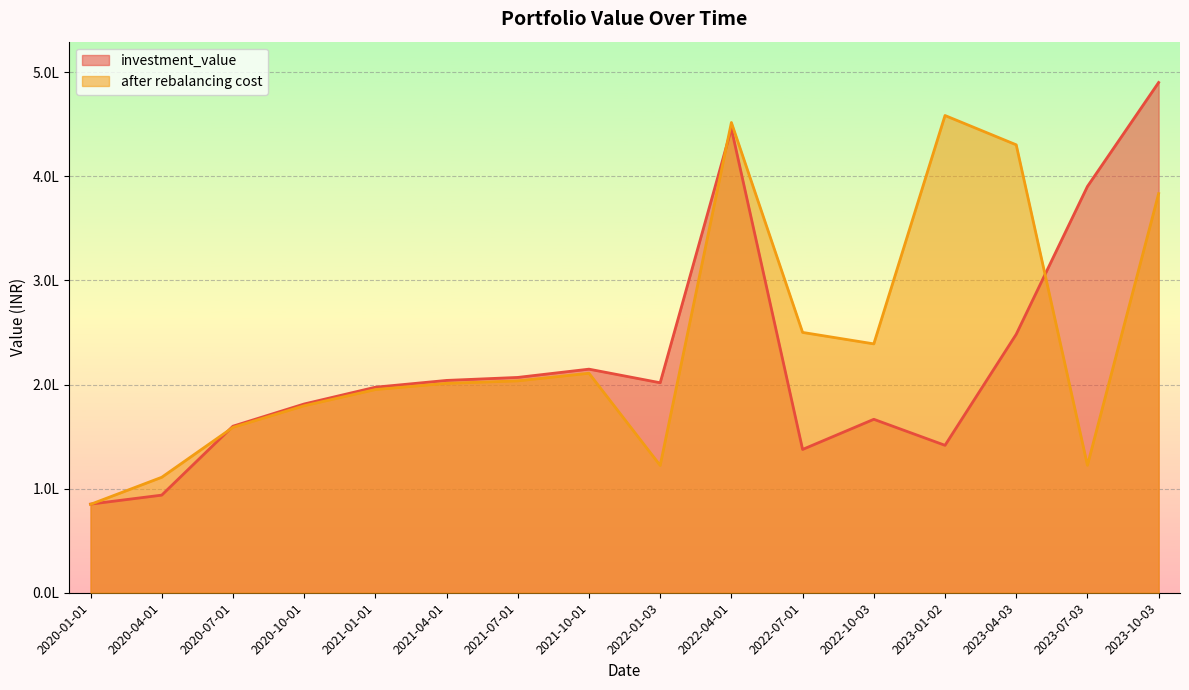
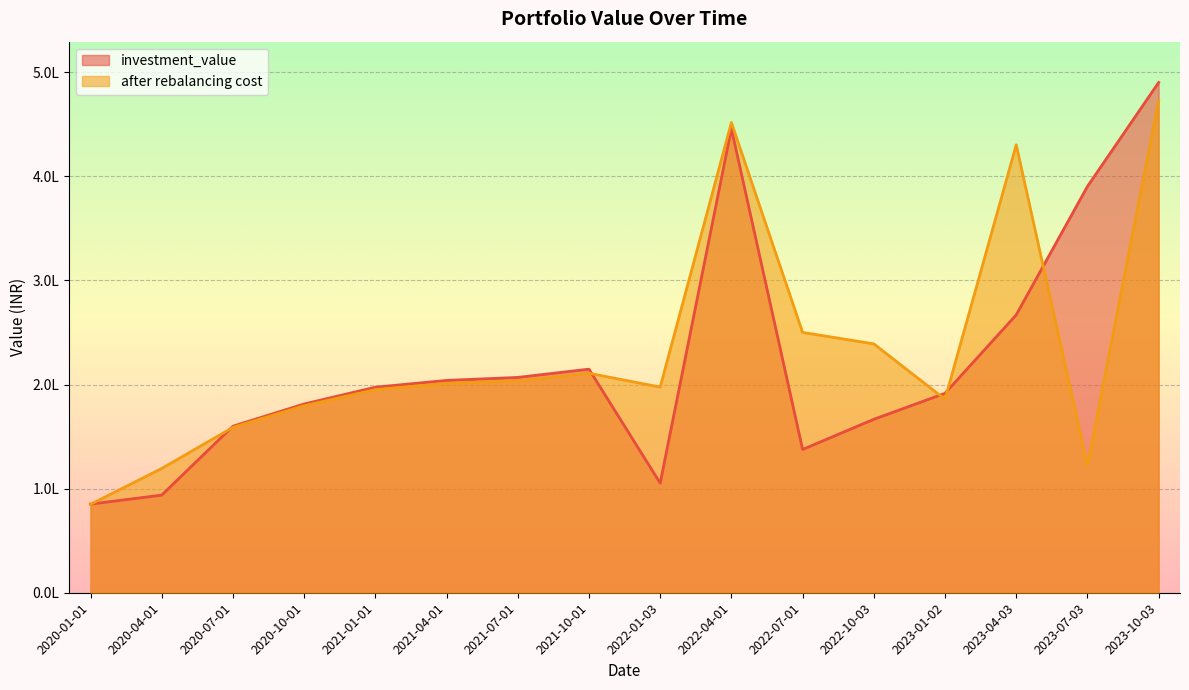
after rebalancing cost, 2020-04-01: 1.11L -> 1.19L
investment_value, 2022-01-03: 2.02L -> 1.05L
after rebalancing cost, 2022-01-03: 1.22L -> 1.98L
investment_value, 2023-01-02: 1.42L -> 1.92L
after rebalancing cost, 2023-01-02: 4.58L -> 1.86L
investment_value, 2023-04-03: 2.48L -> 2.67L
after rebalancing cost, 2023-10-03: 3.83L -> 4.73L
